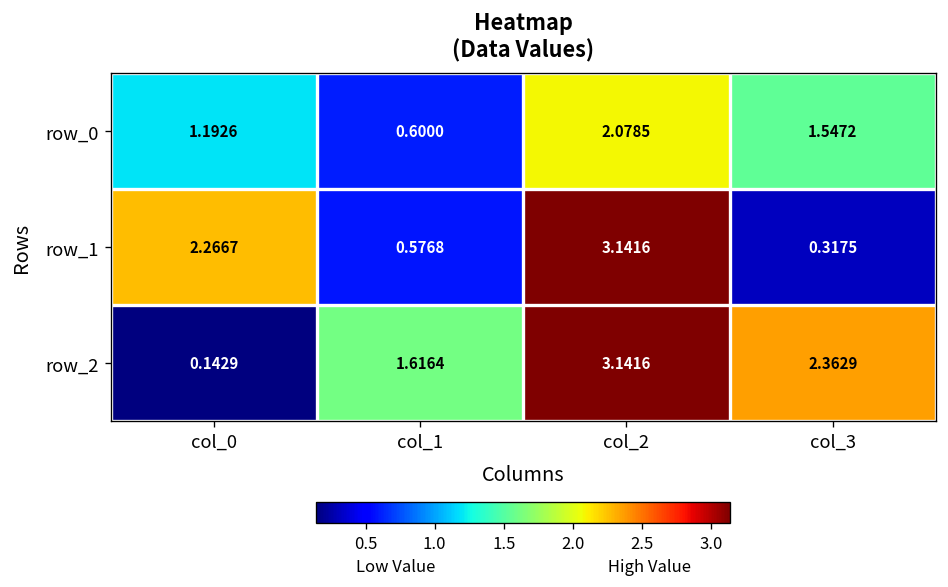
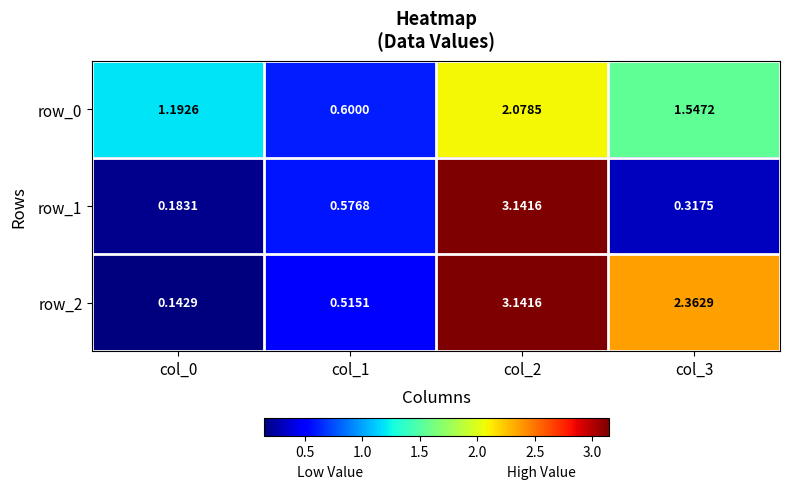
row_1, col_0: 2.2667 -> 0.1831
row_2, col_1: 1.6164 -> 0.5151
